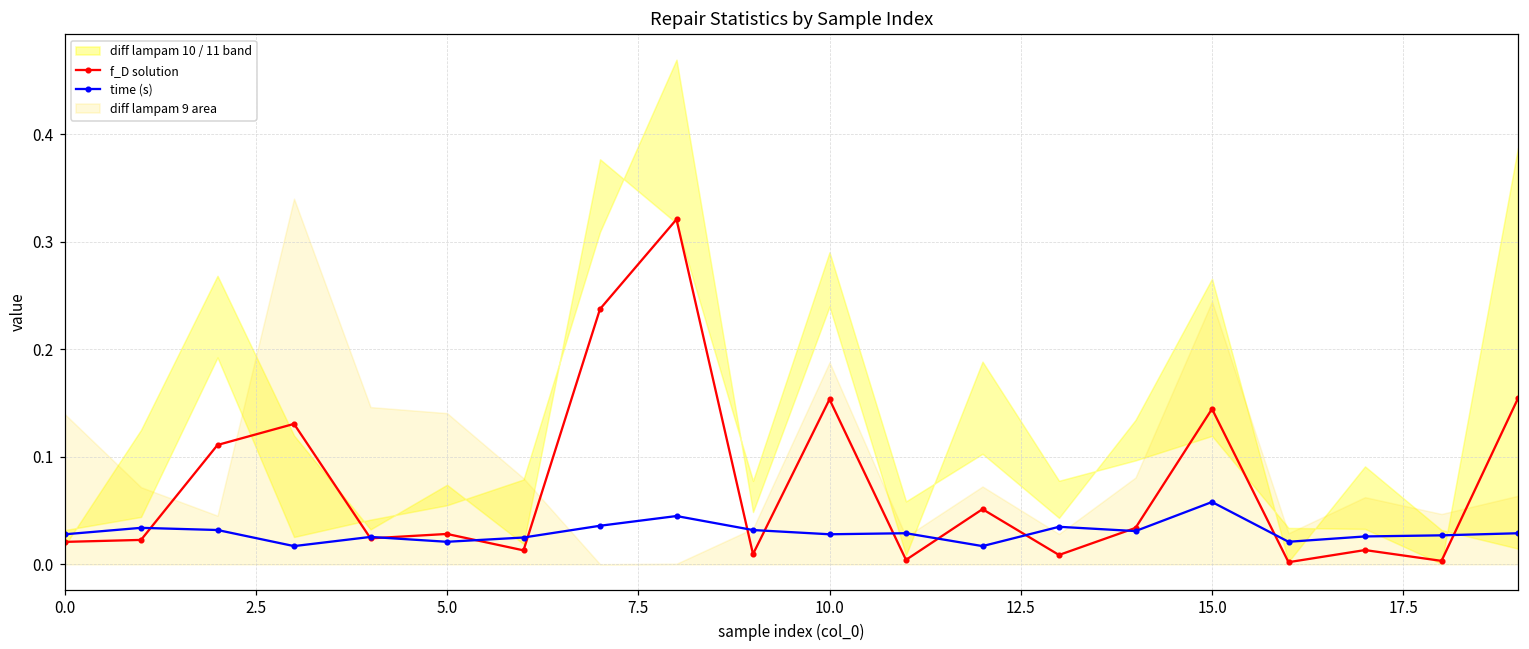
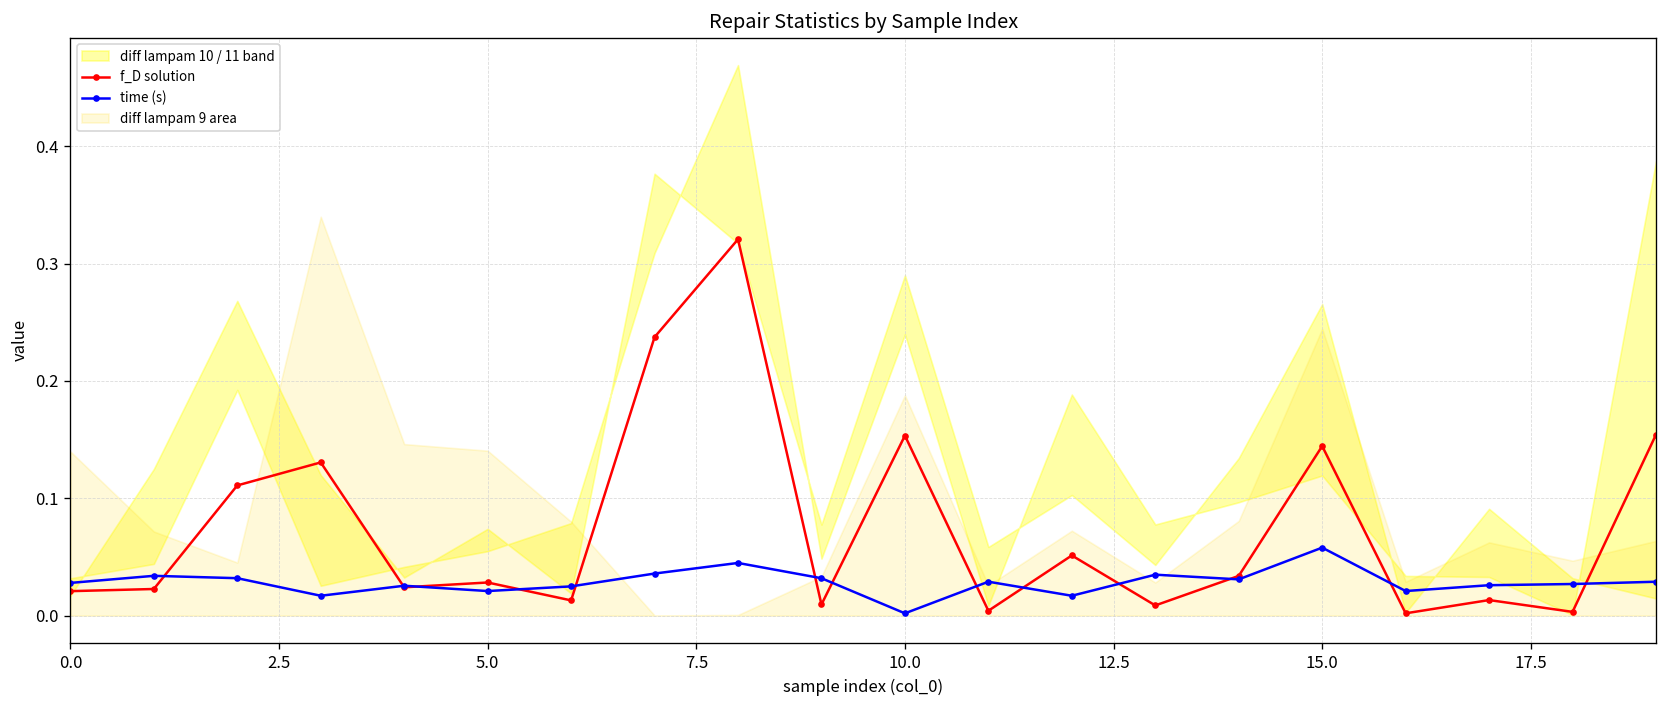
time (s), 10.0: 0.03 -> 0.00
